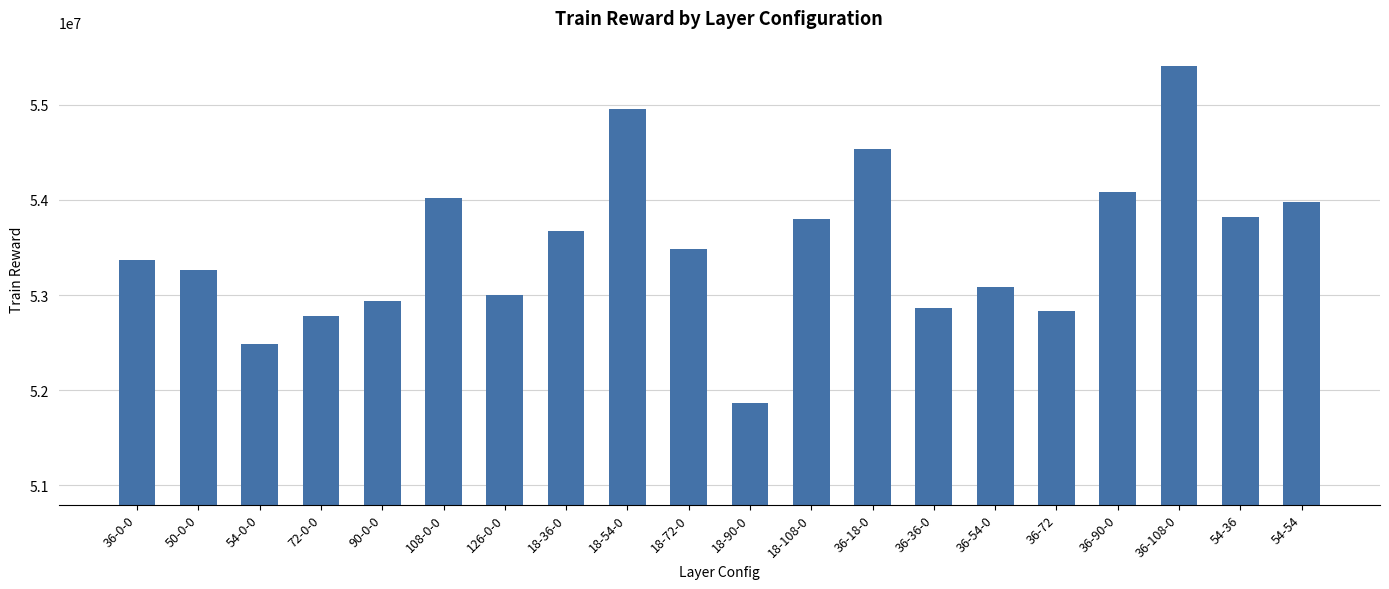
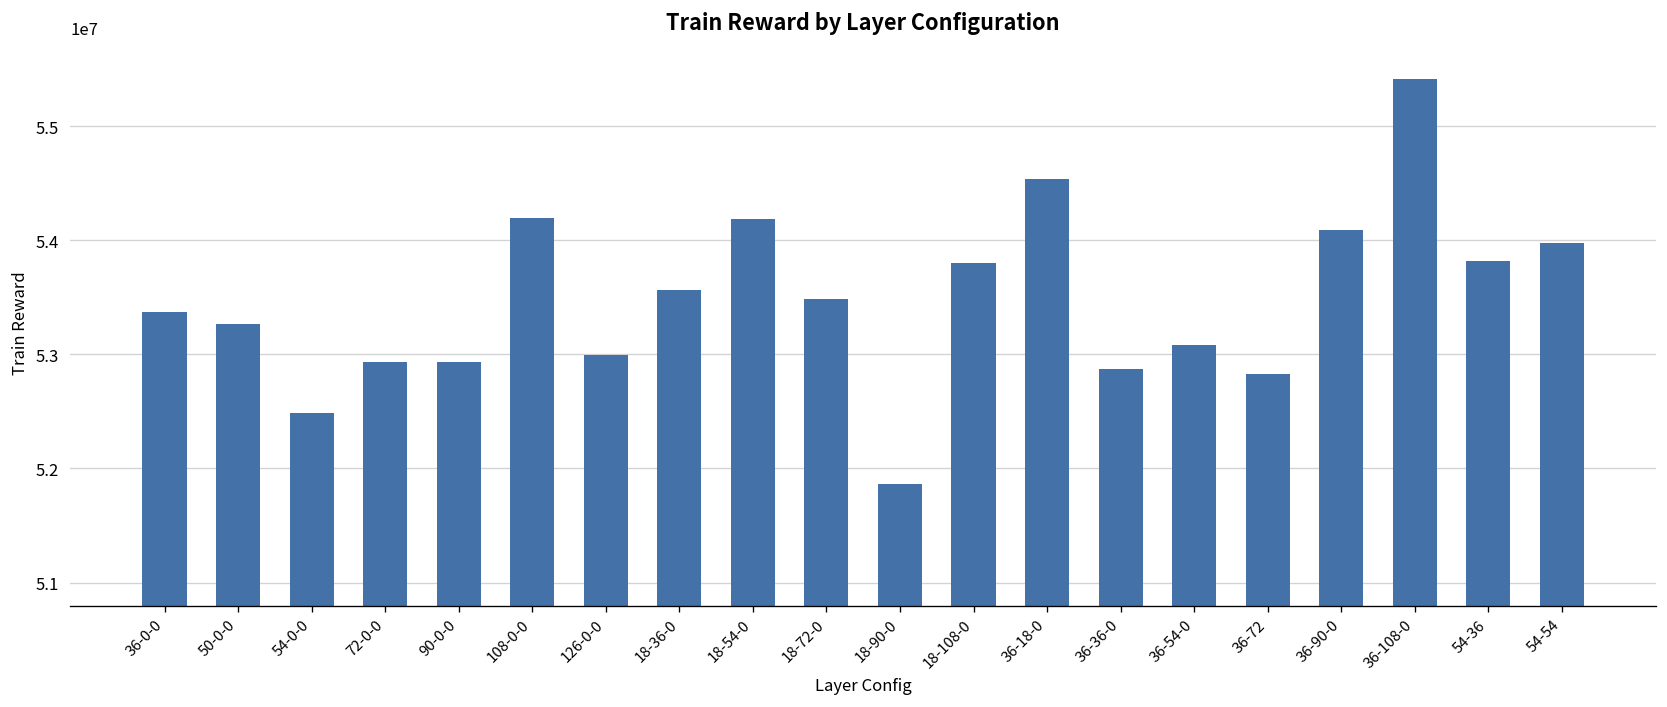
72-0-0: 52800000 -> 52900000
108-0-0: 54000000 -> 54200000
18-36-0: 53700000 -> 53600000
18-54-0: 55000000 -> 54200000
